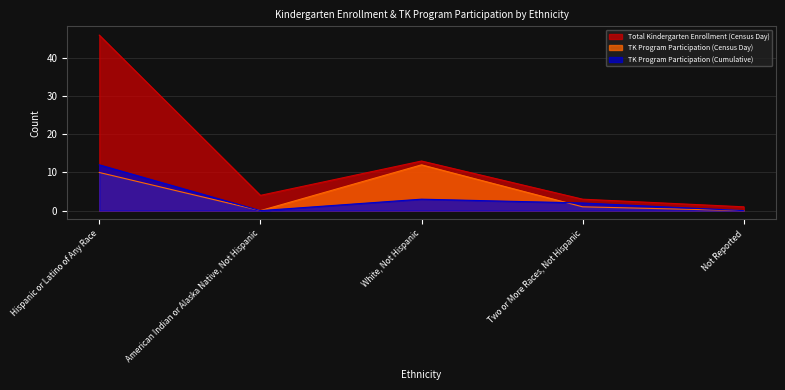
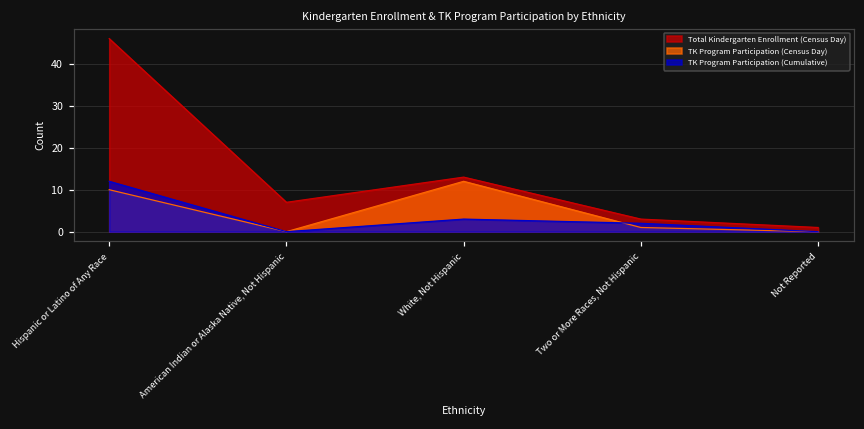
Total Kindergarten Enrollment (Census Day), American Indian or Alaska Native, Not Hispanic: 4 -> 7
